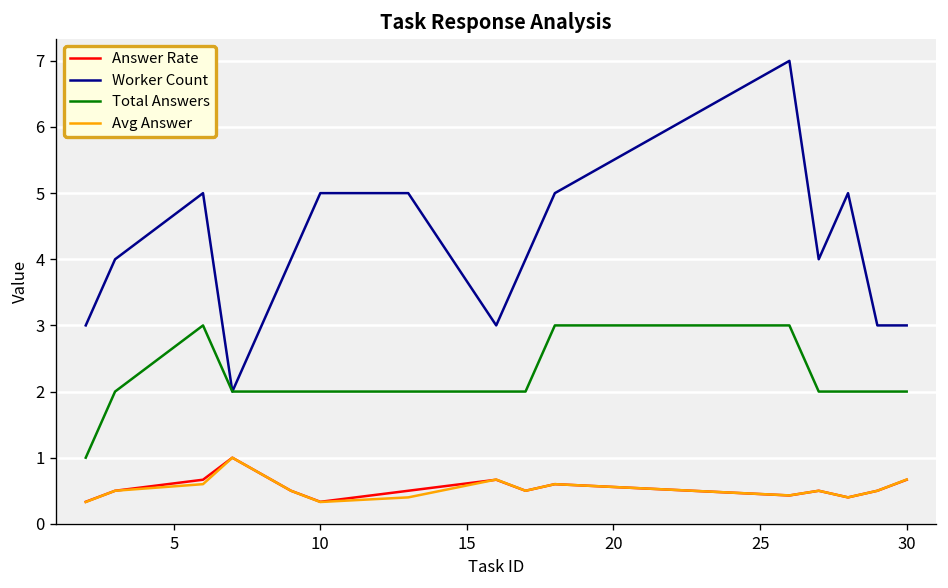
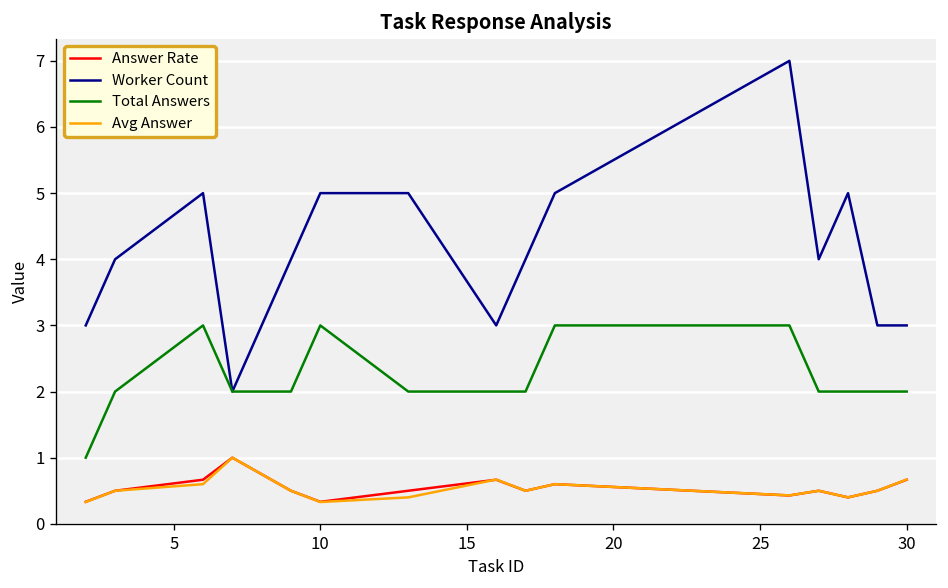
Total Answers, 10: 2 -> 3
